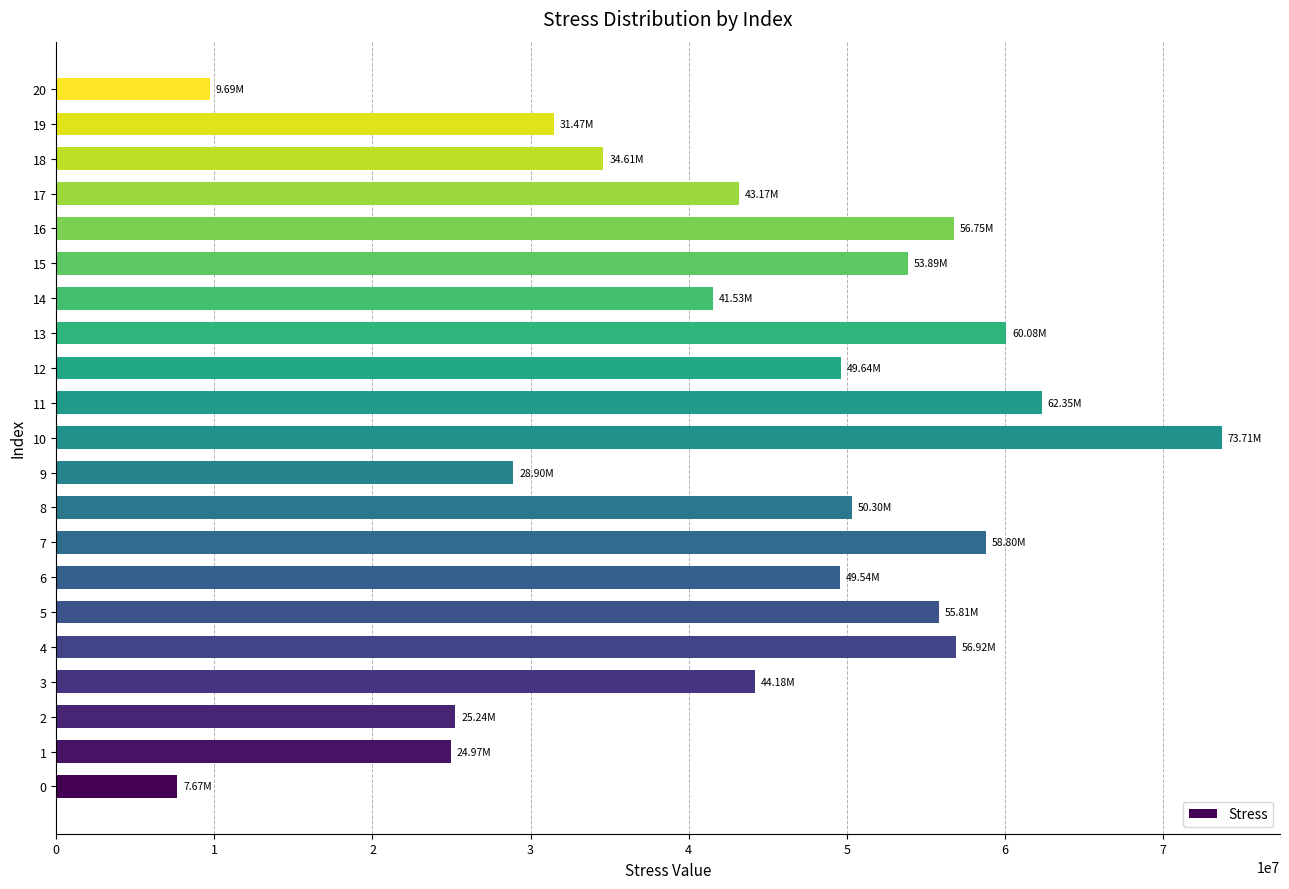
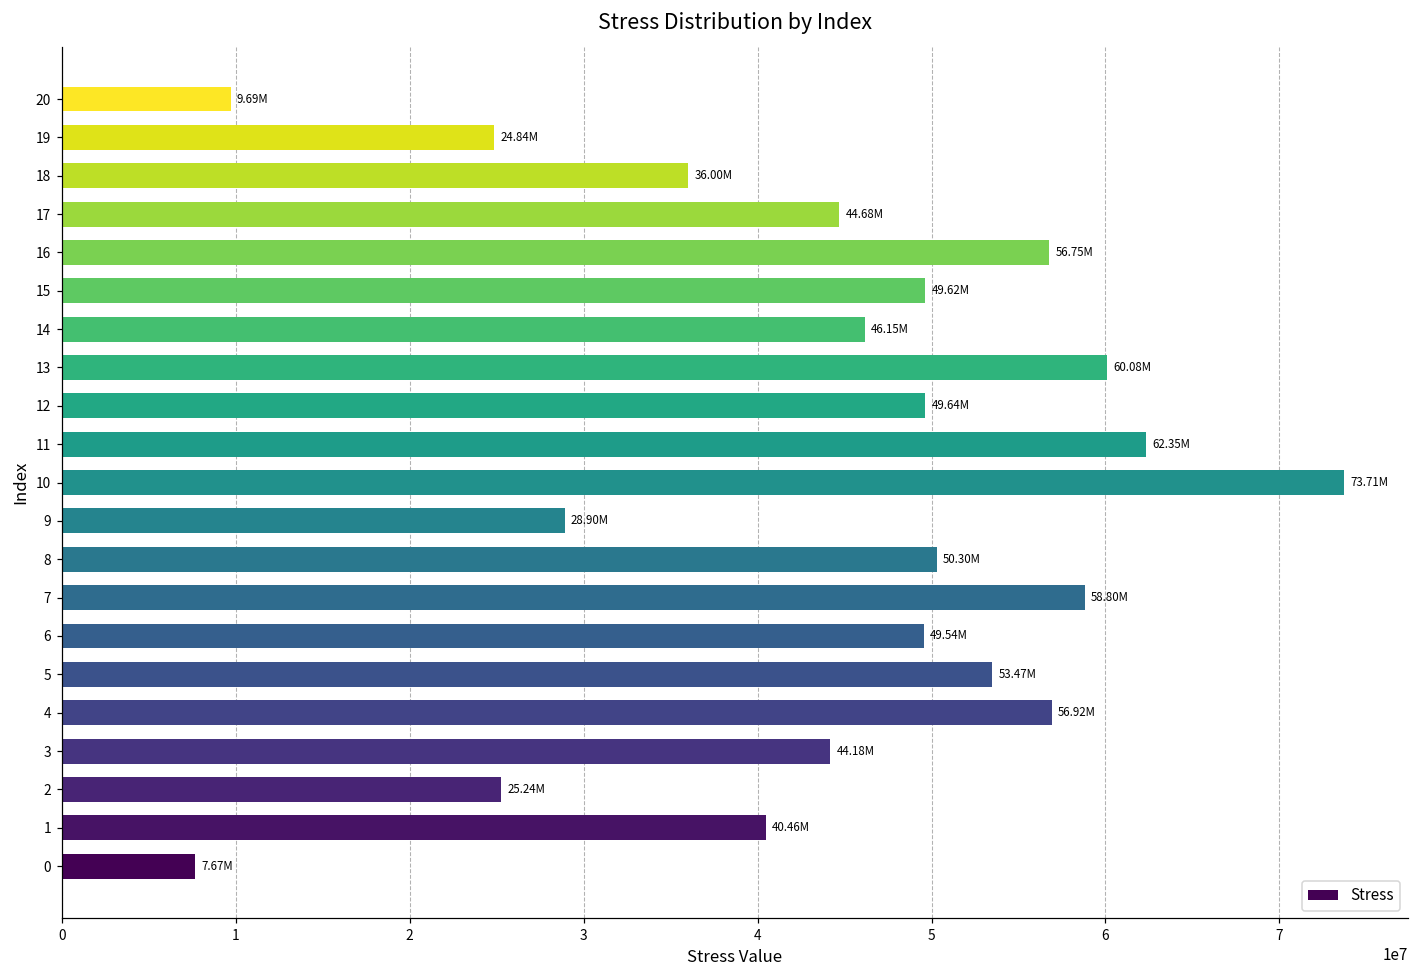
19: 31.47M -> 24.84M
18: 34.61M -> 36.00M
17: 43.17M -> 44.68M
15: 53.89M -> 49.62M
14: 41.53M -> 46.15M
5: 55.81M -> 53.47M
1: 24.97M -> 40.46M
